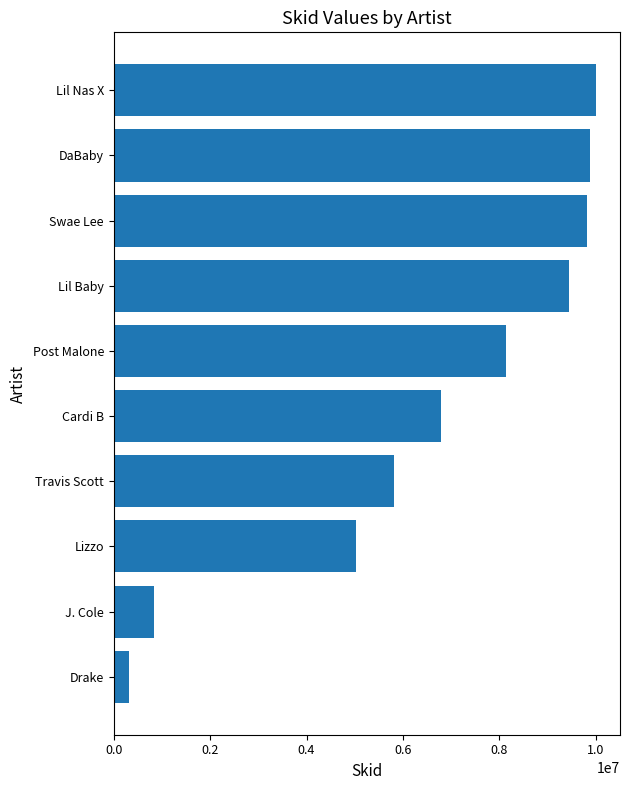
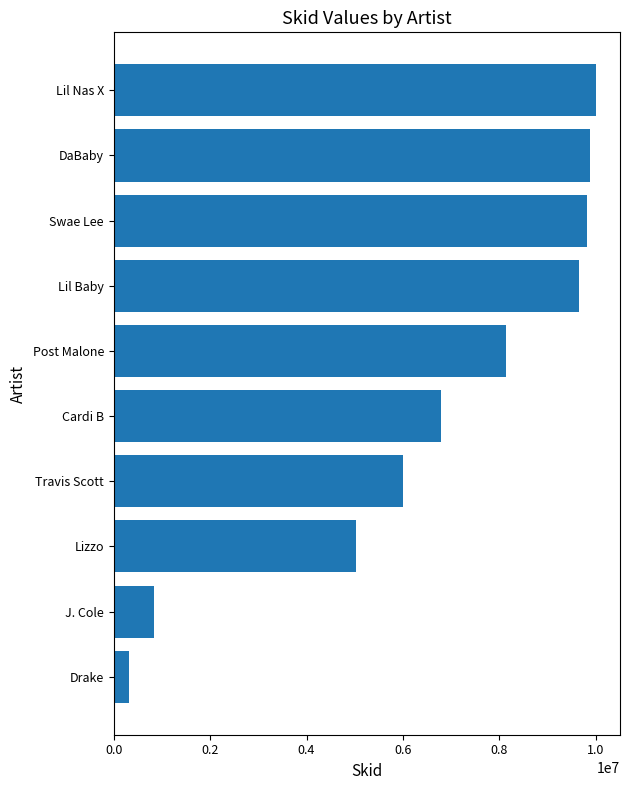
Lil Baby: 9400000 -> 9700000
Travis Scott: 5800000 -> 6000000
